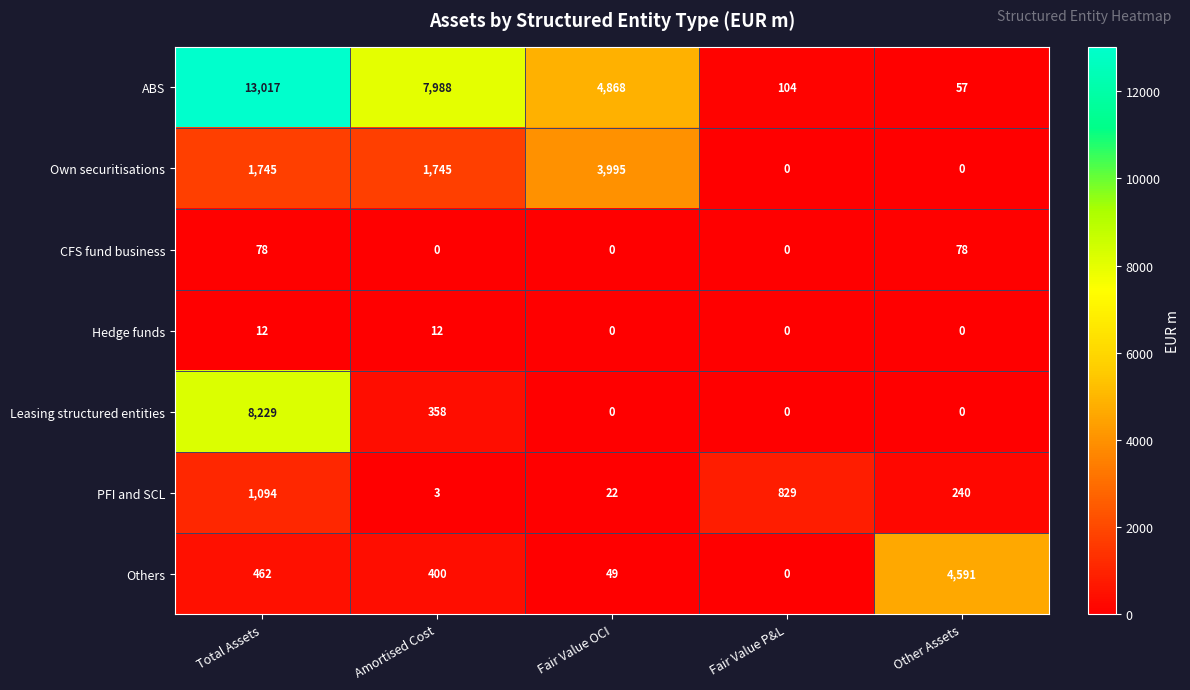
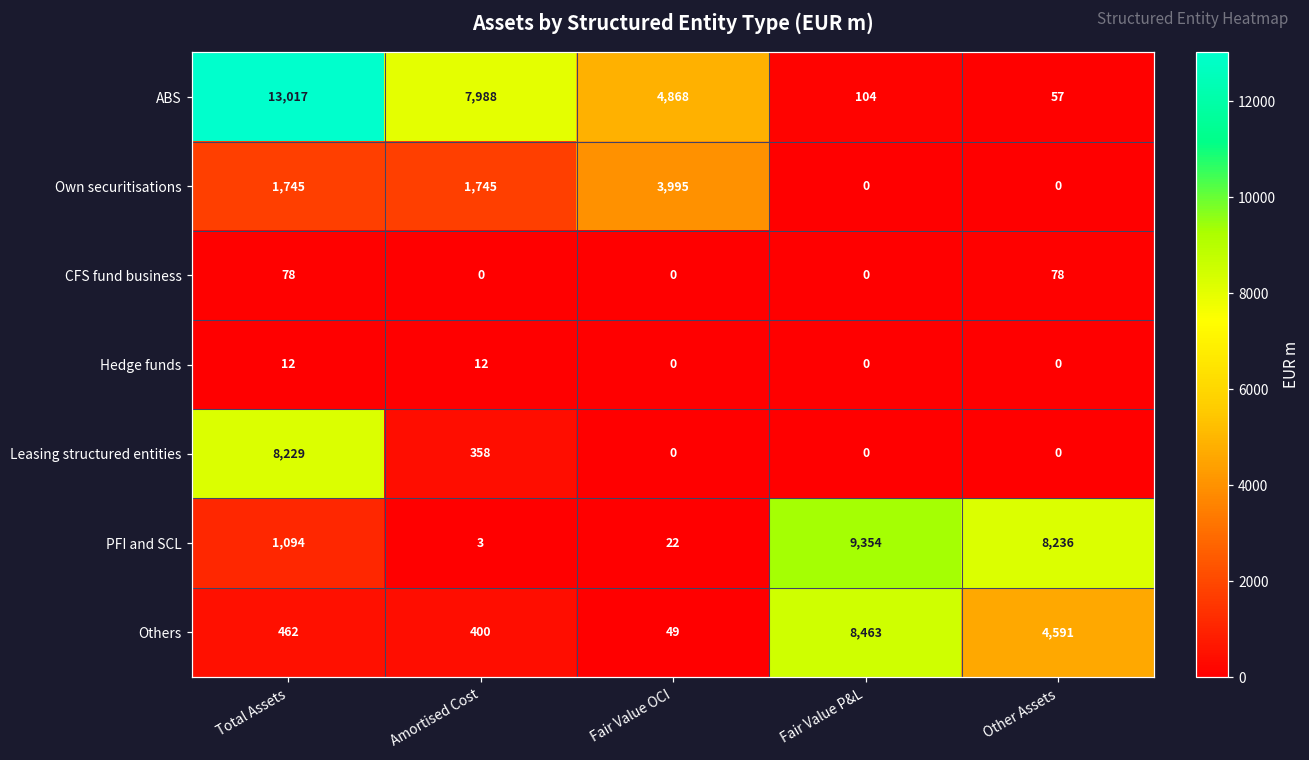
PFI and SCL, Fair Value P&L: 829 -> 9,354
PFI and SCL, Other Assets: 240 -> 8,236
Others, Fair Value P&L: 0 -> 8,463
